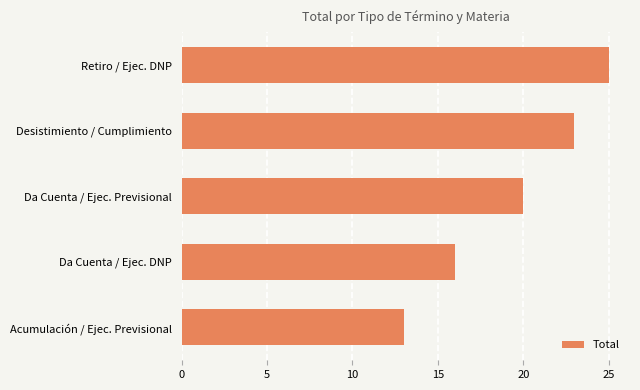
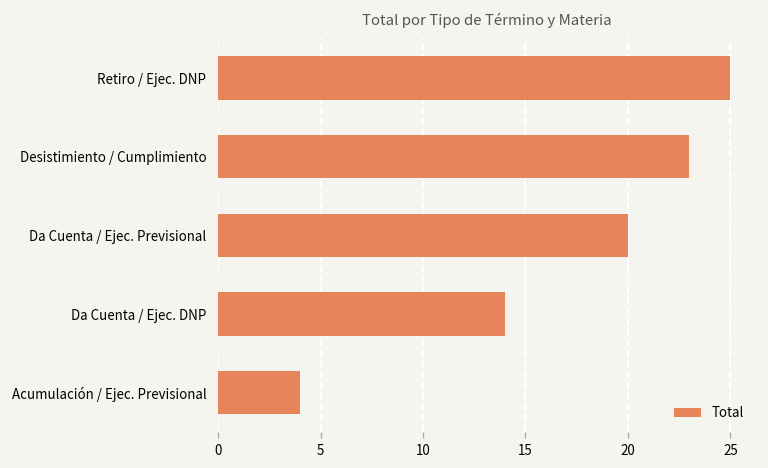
Da Cuenta / Ejec. DNP: 16 -> 14
Acumulación / Ejec. Previsional: 13 -> 4
